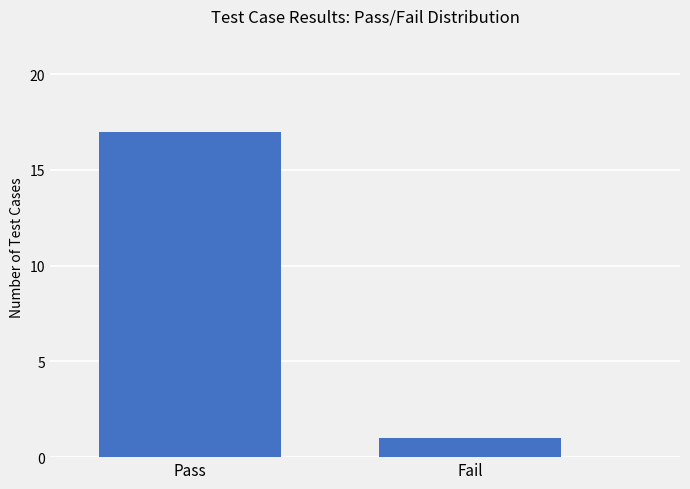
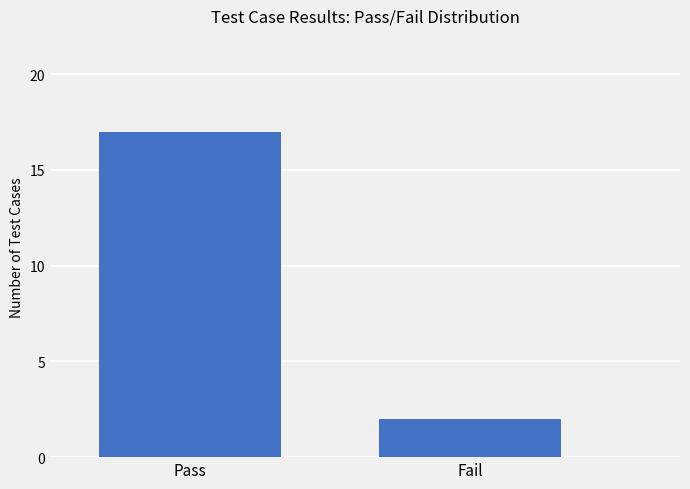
Fail: 1 -> 2
